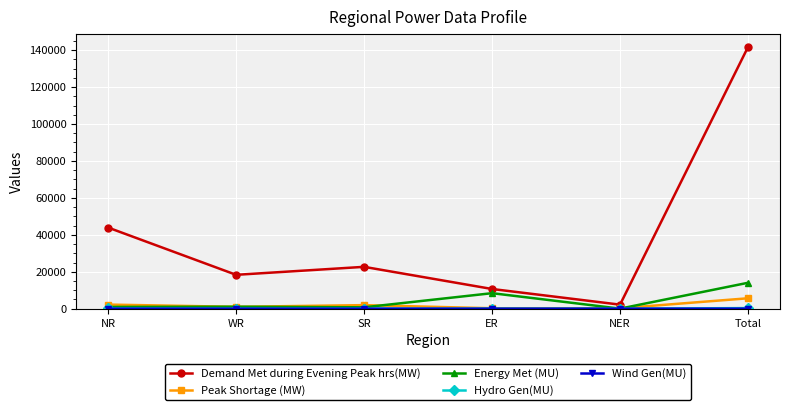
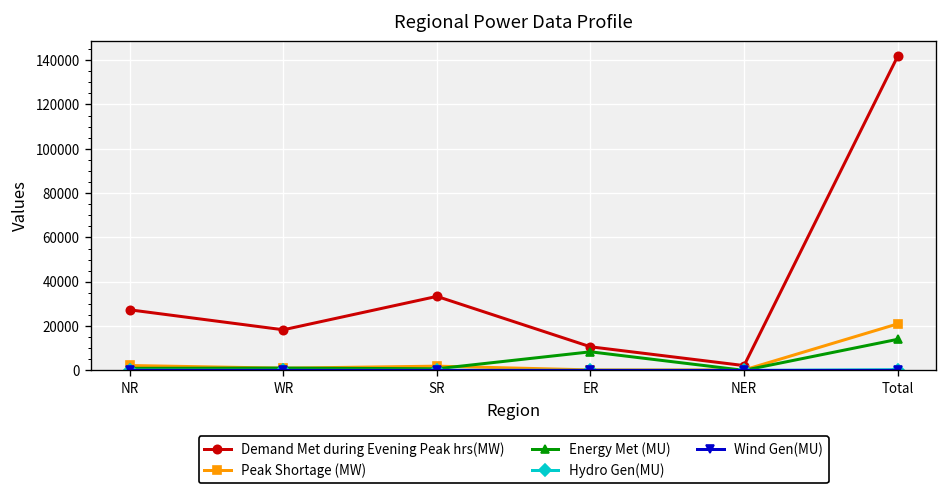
Demand Met during Evening Peak hrs(MW), NR: 44000 -> 27000
Demand Met during Evening Peak hrs(MW), SR: 23000 -> 33000
Peak Shortage (MW), Total: 6000 -> 21000
